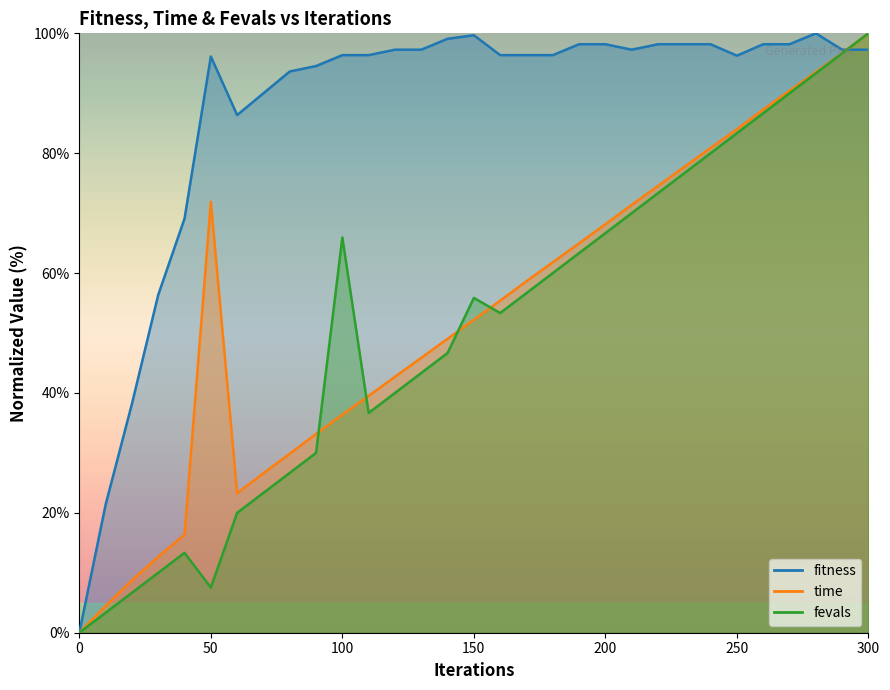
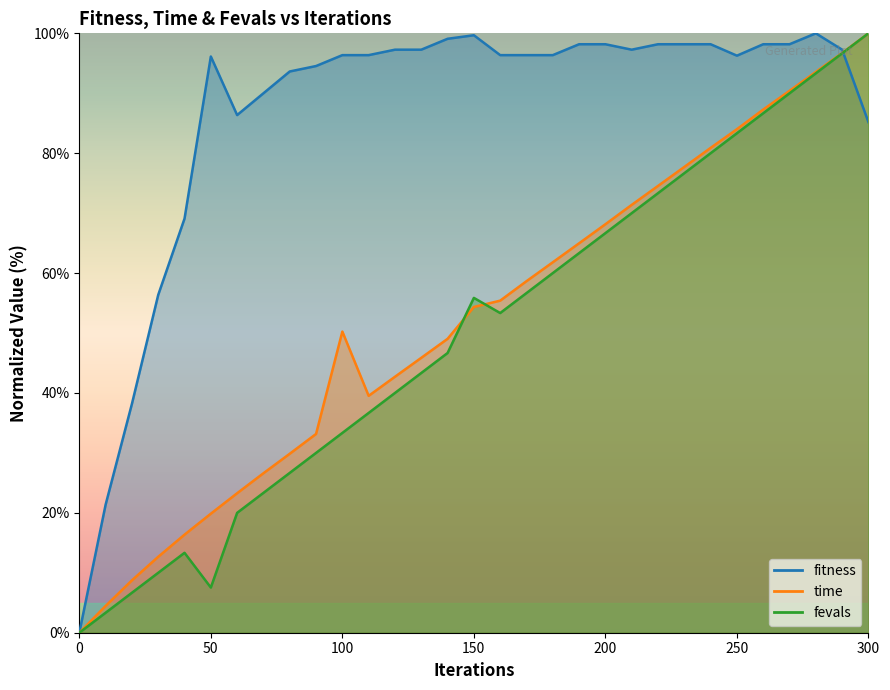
time, 50: 72% -> 20%
time, 100: 36% -> 50%
fevals, 100: 66% -> 33%
time, 150: 52% -> 54%
fitness, 300: 97% -> 85%
